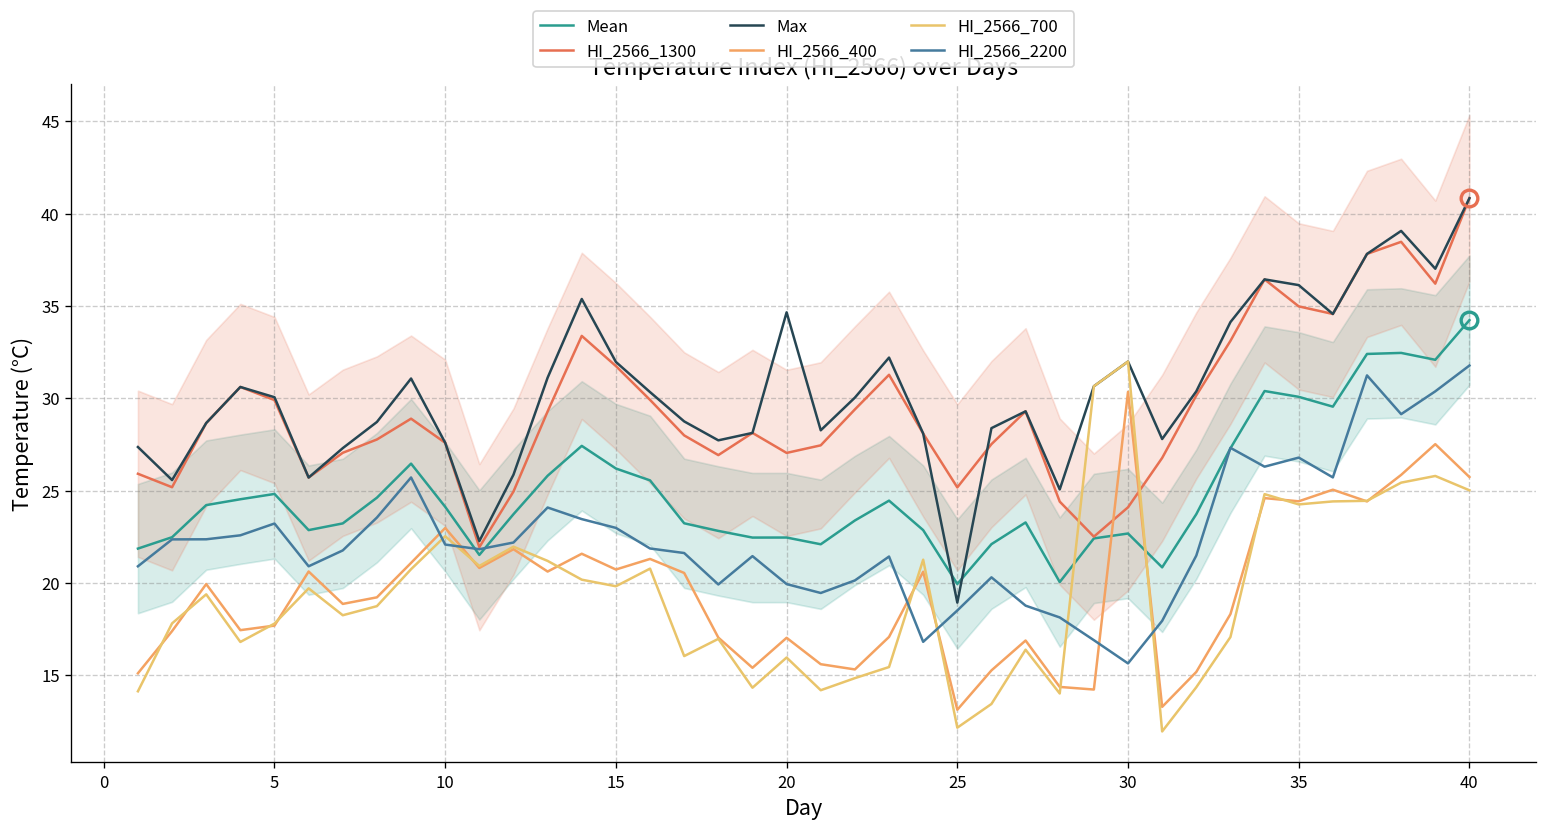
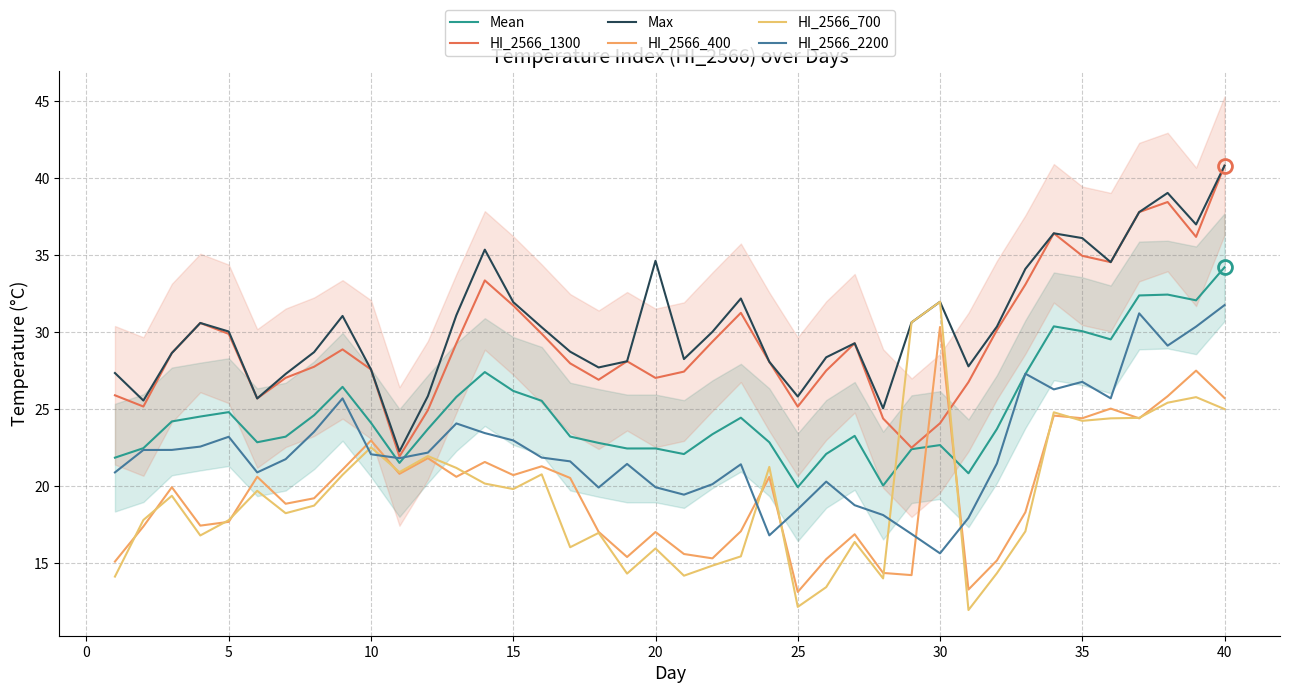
Max, 25: 18.9 -> 25.8
